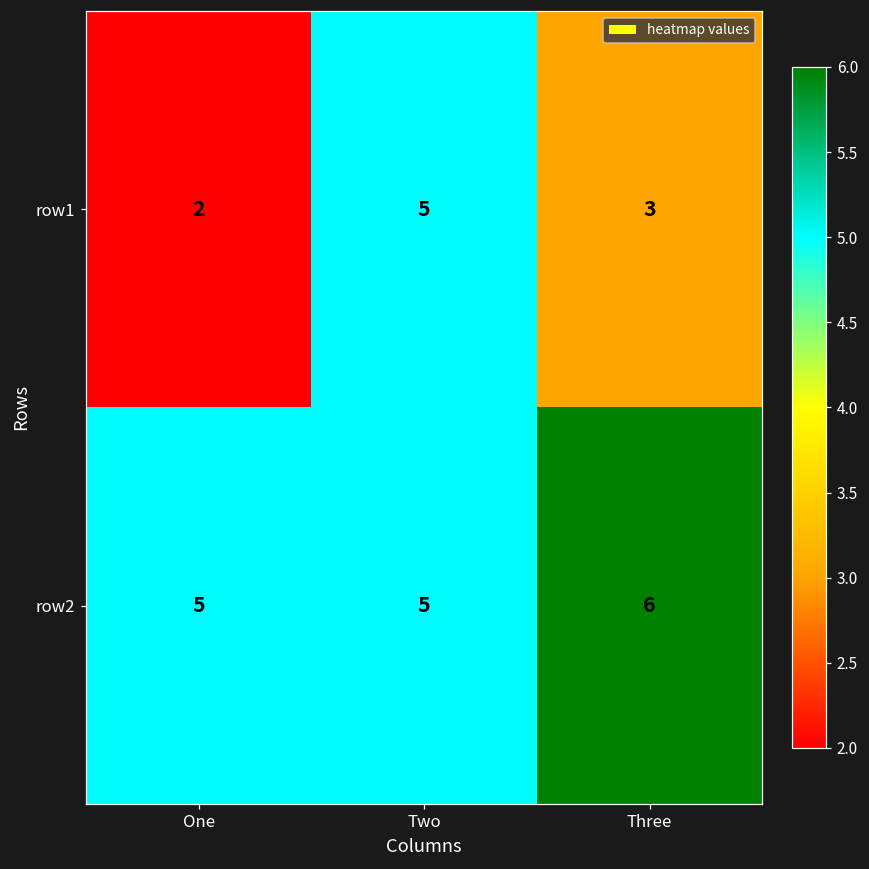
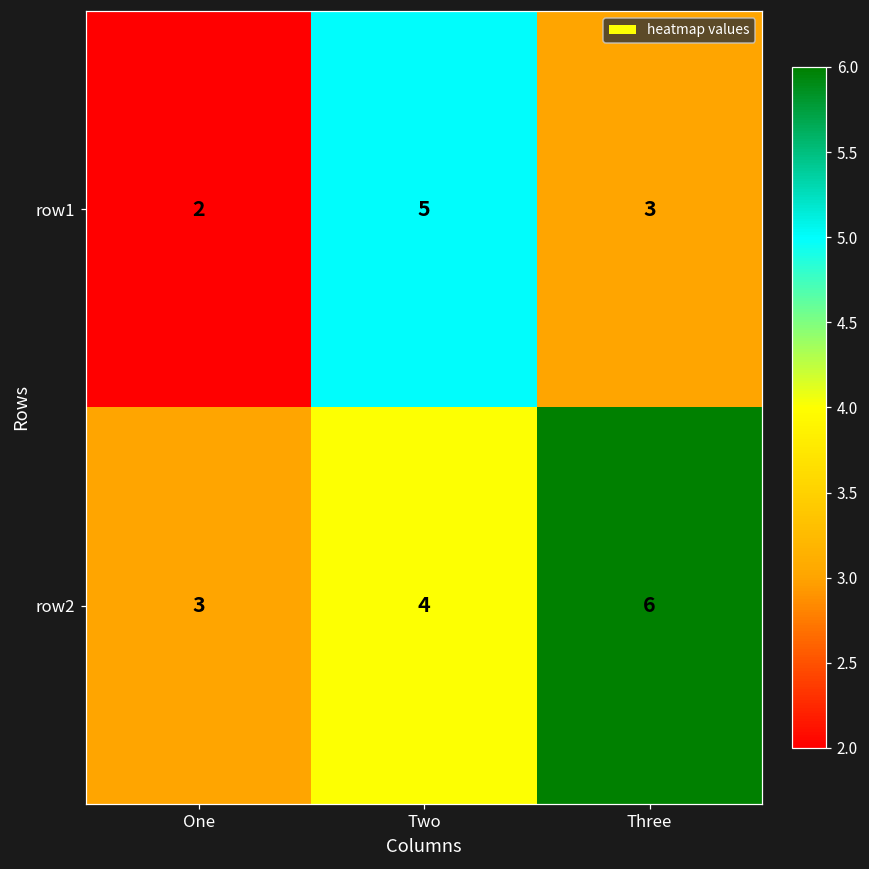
row2, One: 5 -> 3
row2, Two: 5 -> 4
